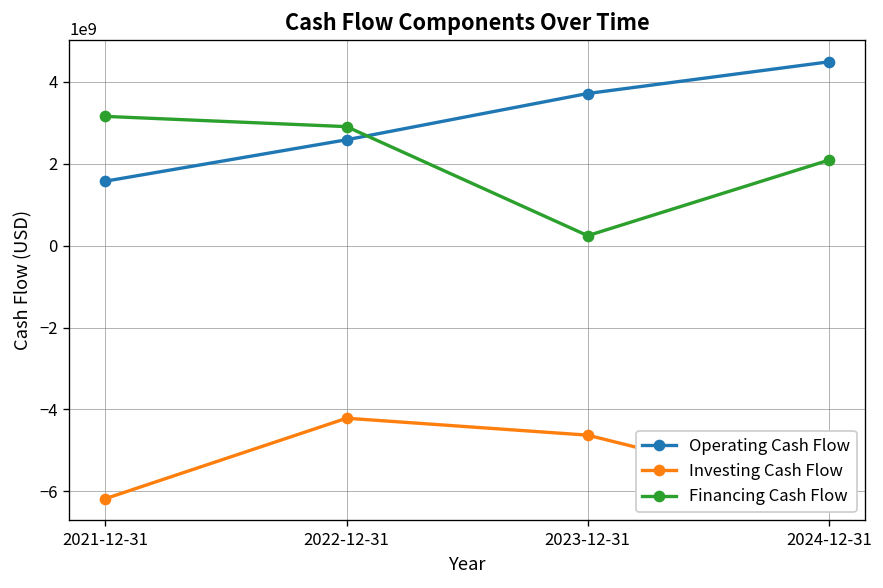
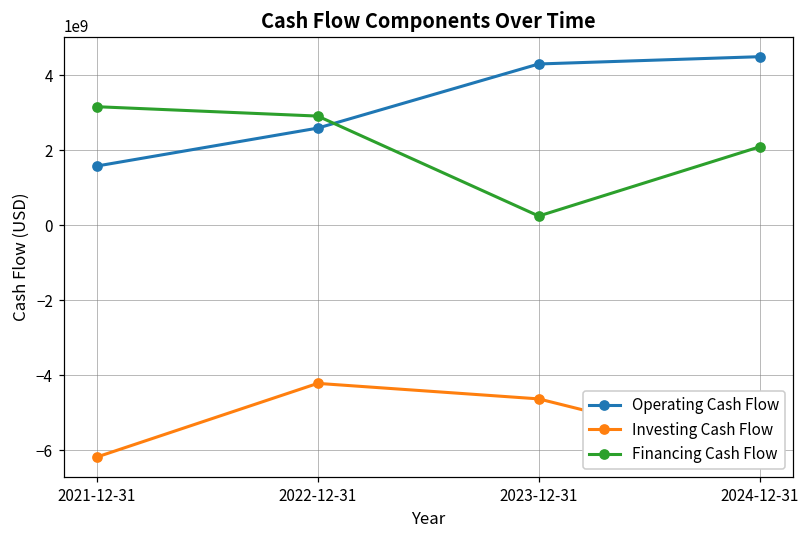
Operating Cash Flow, 2023-12-31: 3700000000 -> 4300000000
